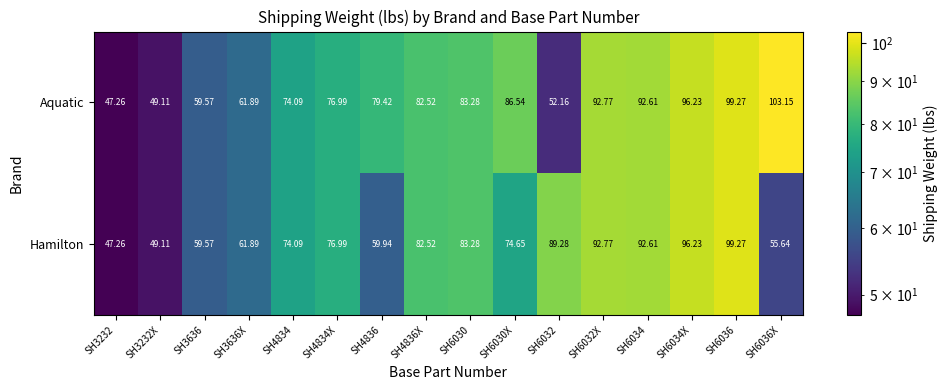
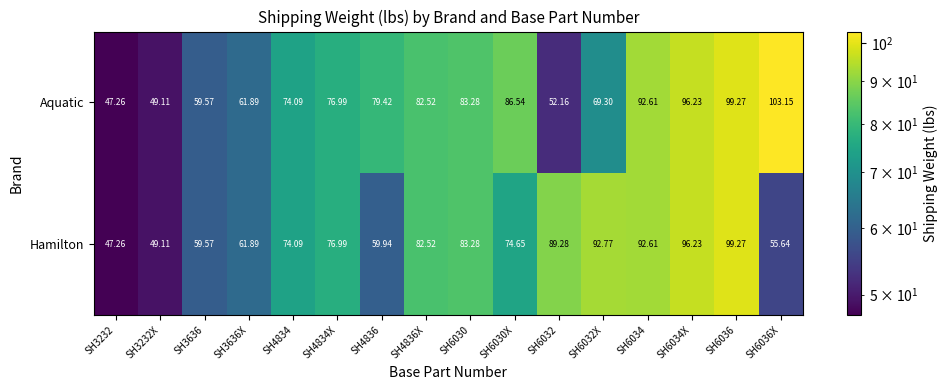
Aquatic, SH6032X: 92.77 -> 69.30
